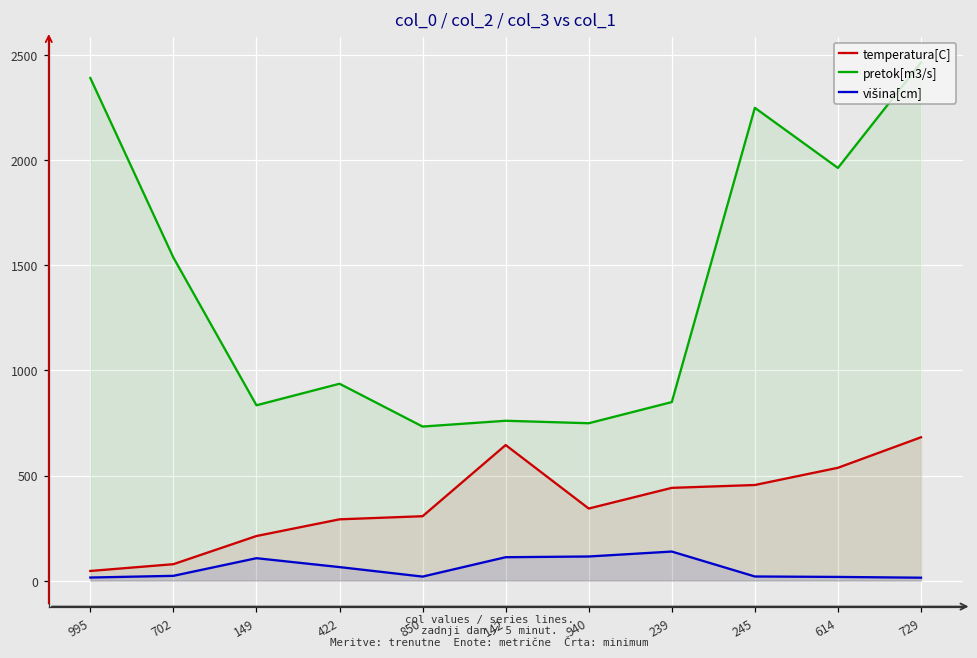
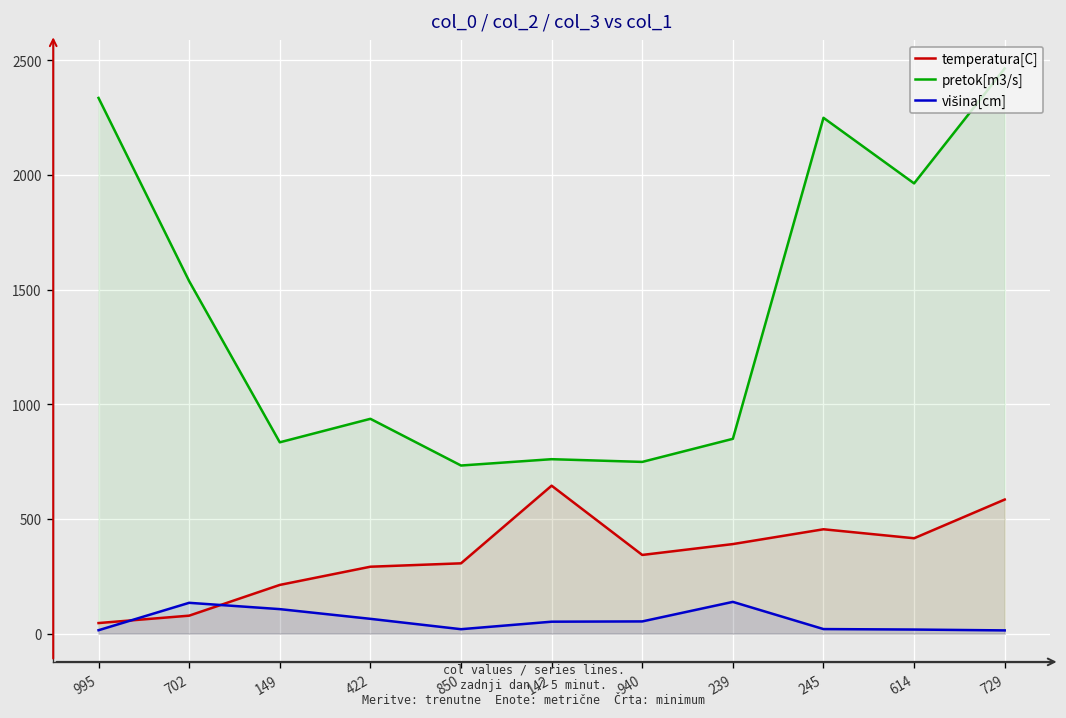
pretok[m3/s], 995: 2390 -> 2340
višina[cm], 702: 20 -> 130
višina[cm], 142: 110 -> 50
višina[cm], 940: 110 -> 50
temperatura[C], 239: 440 -> 390
temperatura[C], 614: 540 -> 420
temperatura[C], 729: 680 -> 580
